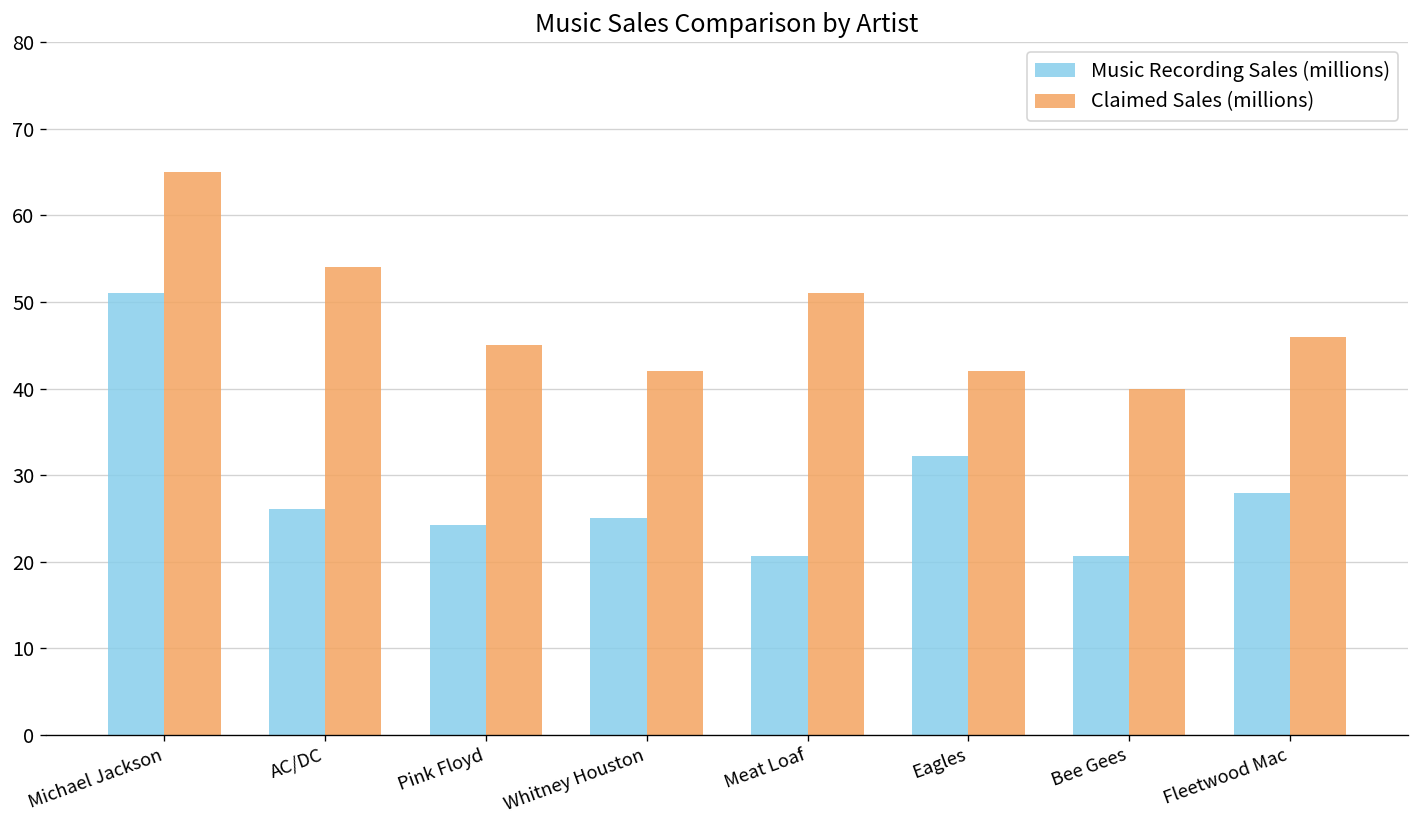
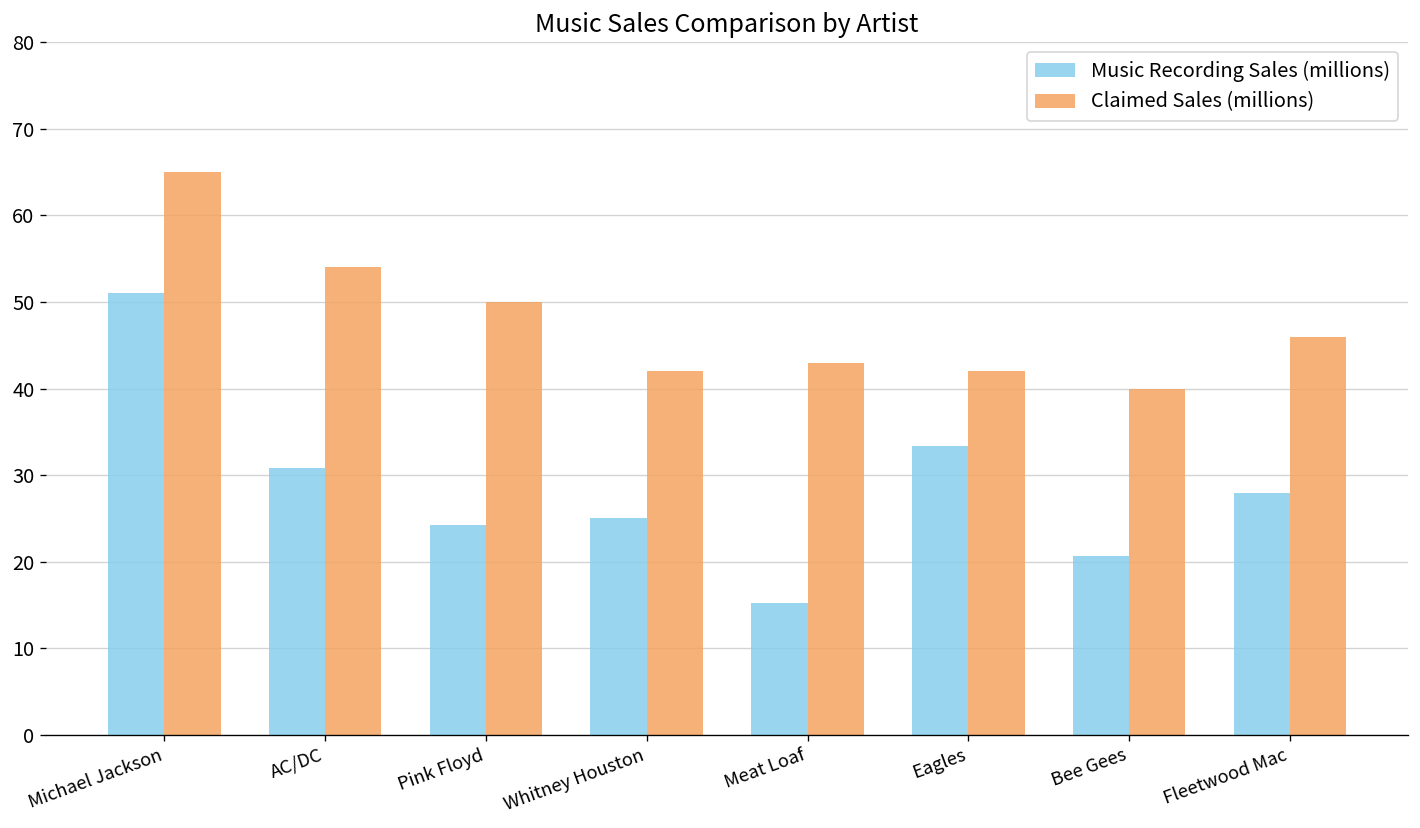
Music Recording Sales (millions), AC/DC: 26 -> 31
Claimed Sales (millions), Pink Floyd: 45 -> 50
Music Recording Sales (millions), Meat Loaf: 21 -> 15
Claimed Sales (millions), Meat Loaf: 51 -> 43
Music Recording Sales (millions), Eagles: 32 -> 33
